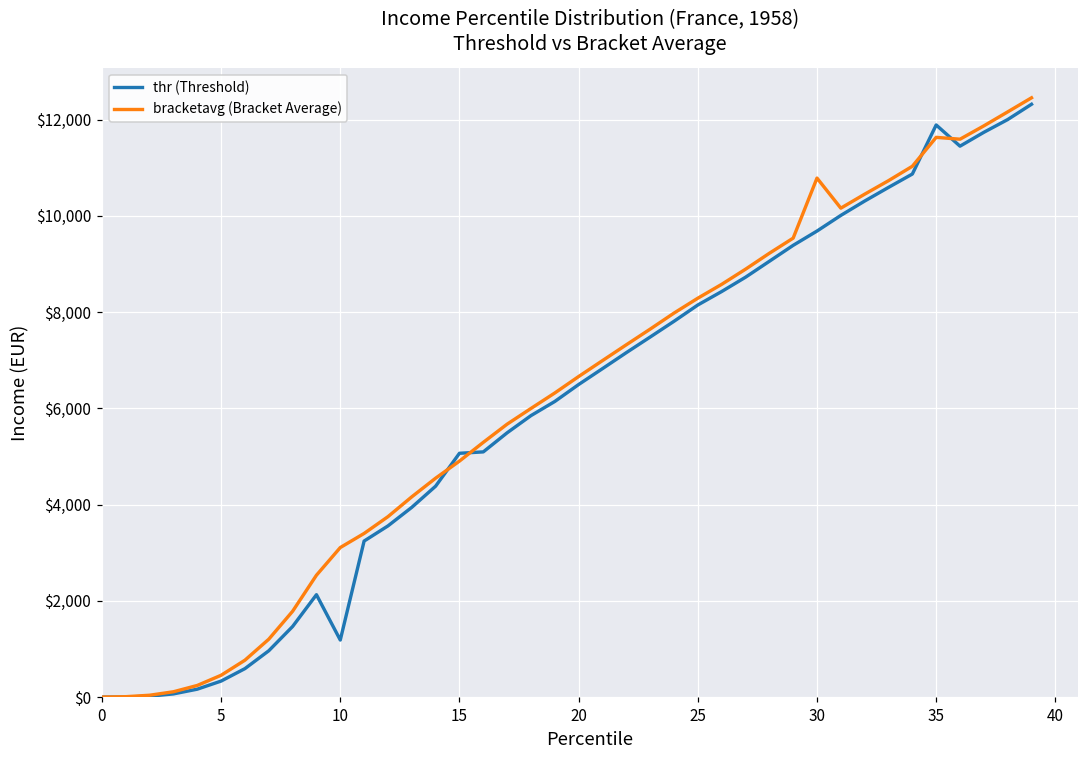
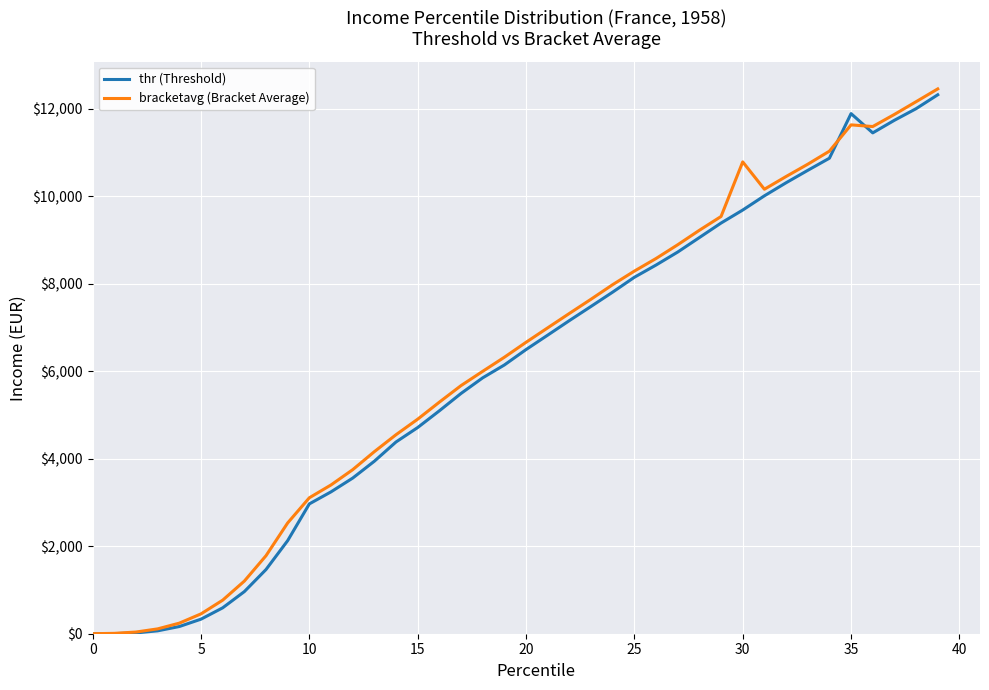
thr (Threshold), 10: $1,200 -> $3,000
thr (Threshold), 15: $5,100 -> $4,700
